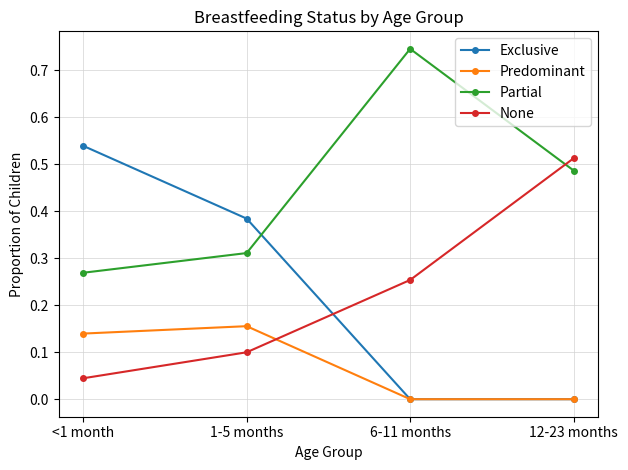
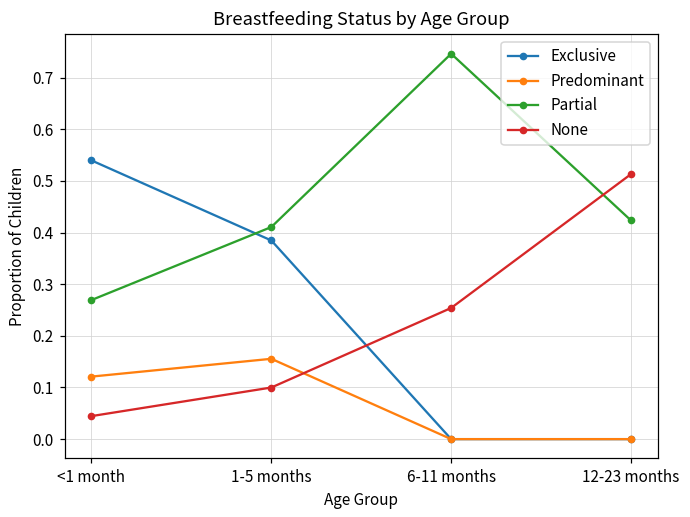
Predominant, <1 month: 0.14 -> 0.12
Partial, 1-5 months: 0.31 -> 0.41
Partial, 12-23 months: 0.49 -> 0.42
